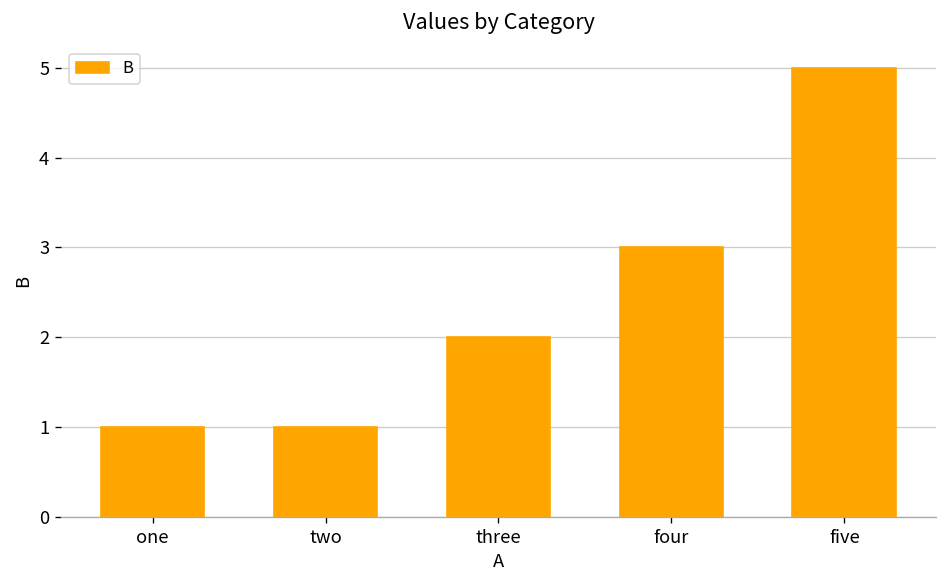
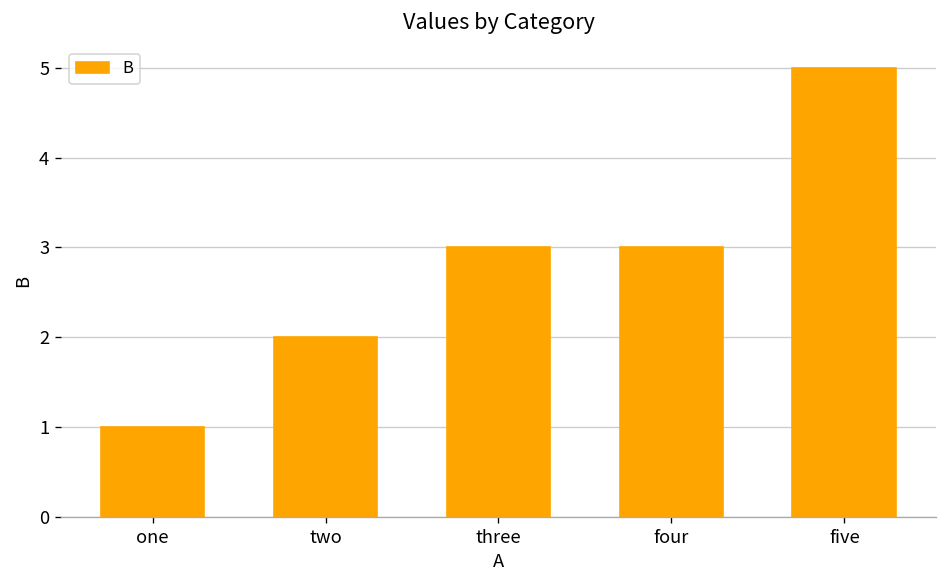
two: 1 -> 2
three: 2 -> 3
